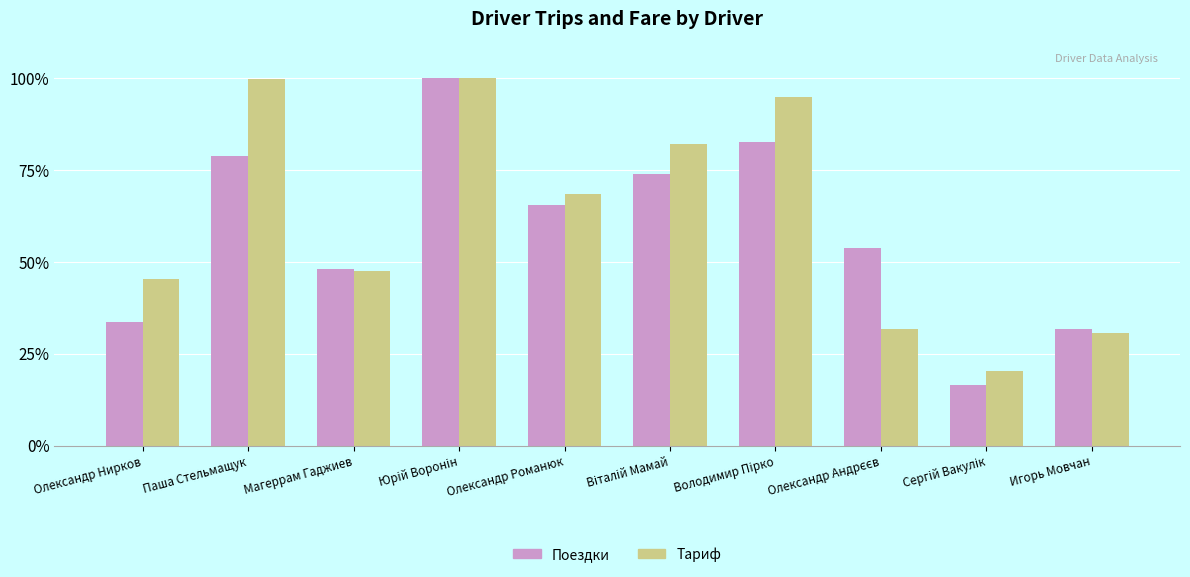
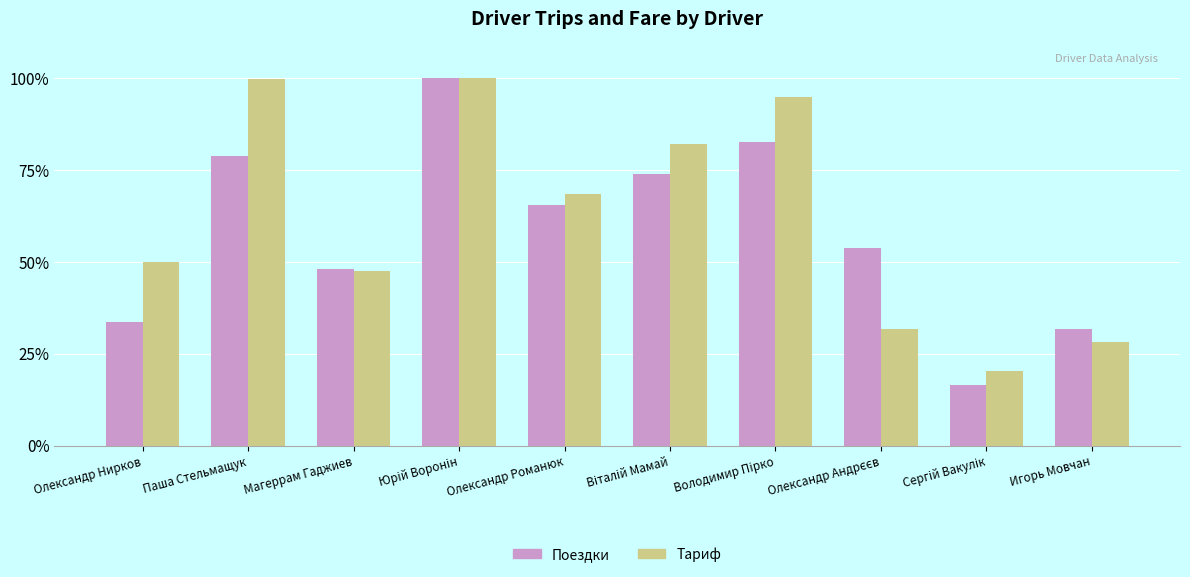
Тариф, Олександр Нирков: 45% -> 50%
Тариф, Игорь Мовчан: 31% -> 28%
